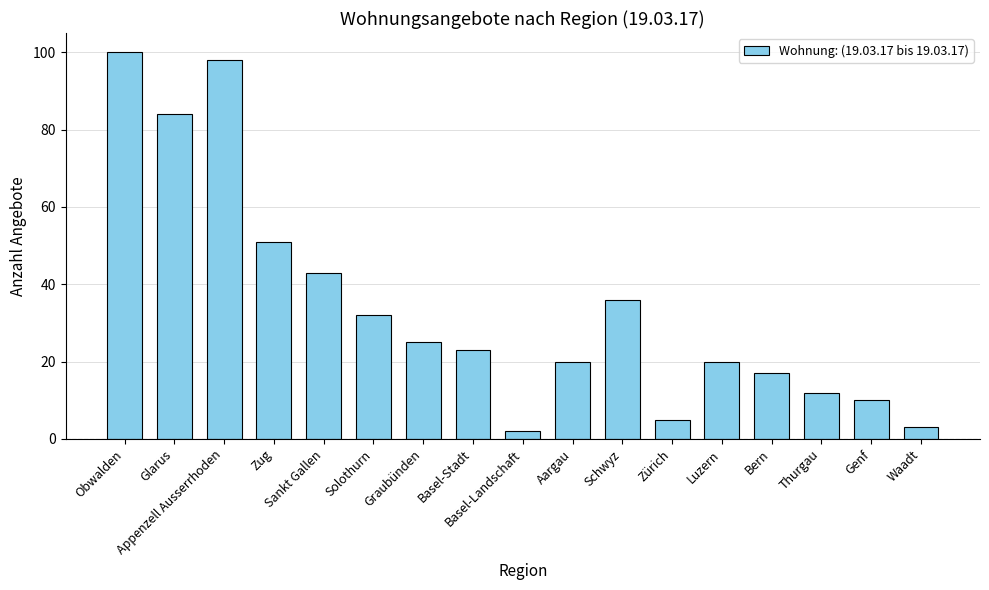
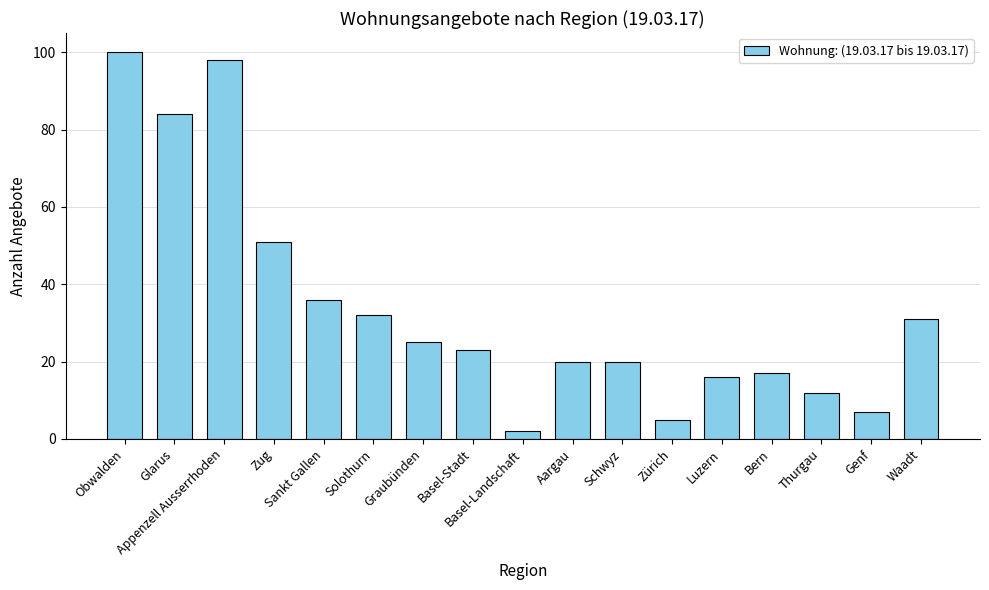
Sankt Gallen: 43 -> 36
Schwyz: 36 -> 20
Luzern: 20 -> 16
Genf: 10 -> 7
Waadt: 3 -> 31
